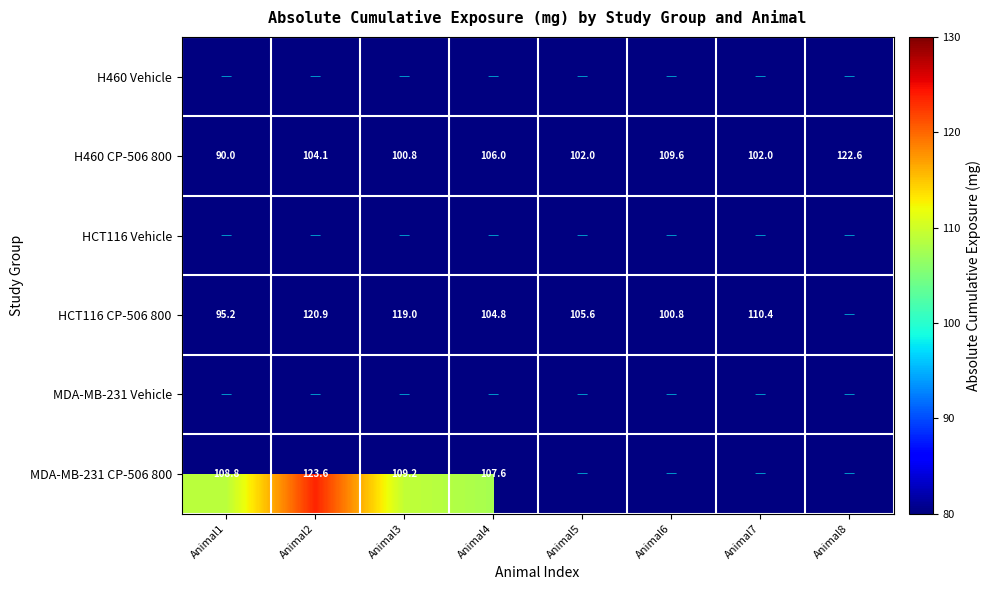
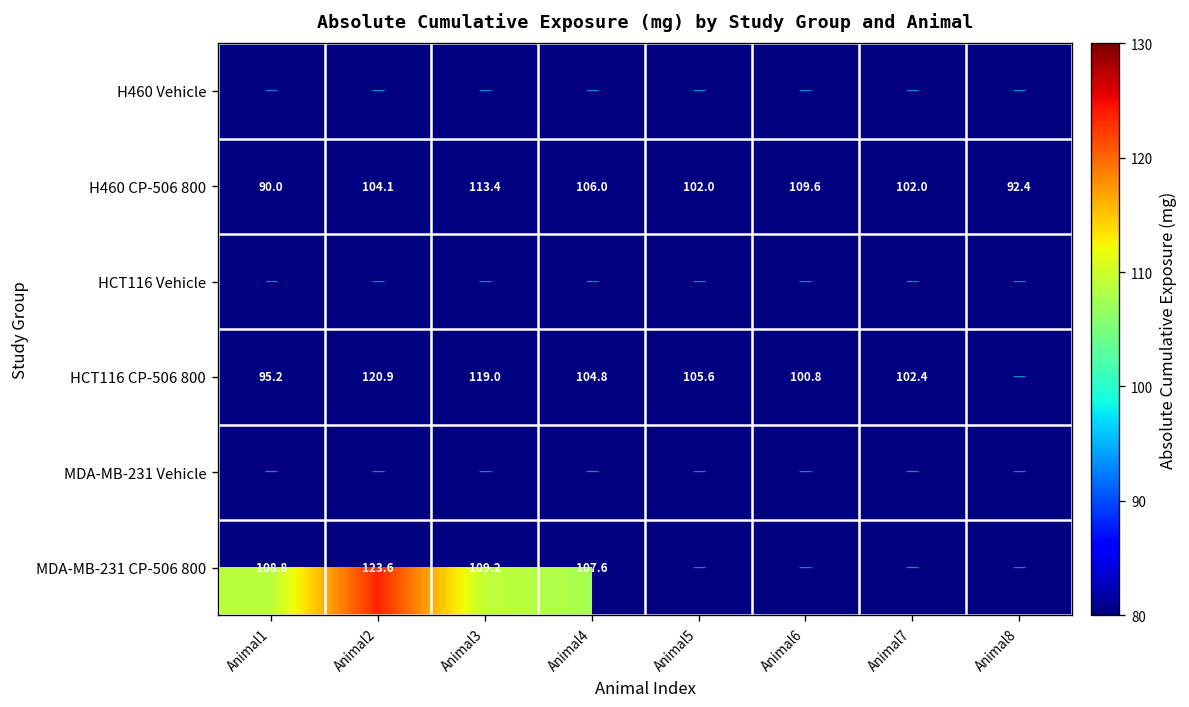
H460 CP-506 800, Animal3: 100.8 -> 113.4
H460 CP-506 800, Animal8: 122.6 -> 92.4
HCT116 CP-506 800, Animal7: 110.4 -> 102.4
